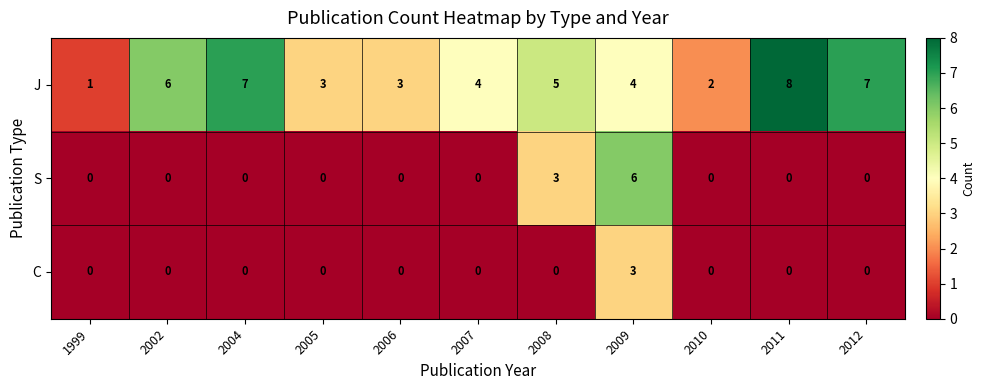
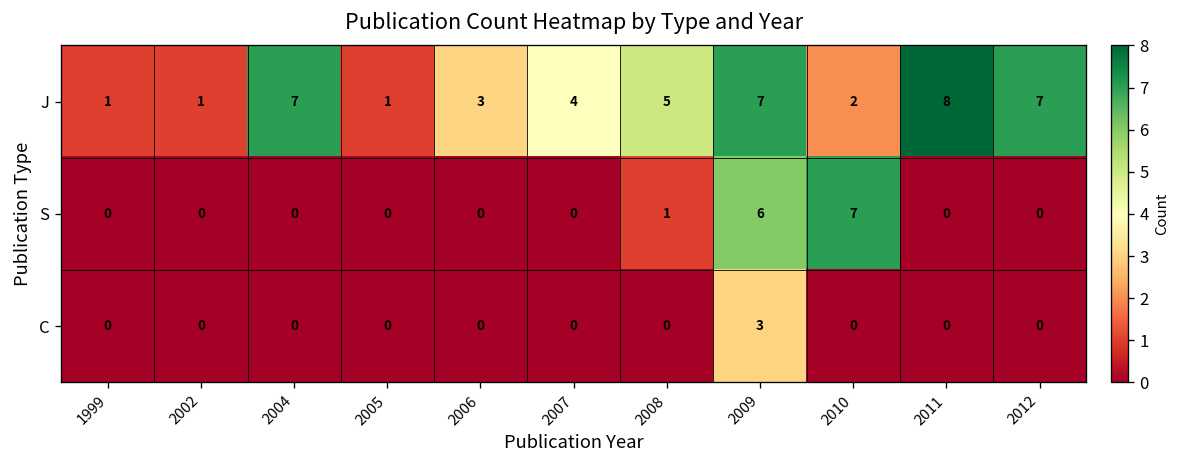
J, 2002: 6 -> 1
J, 2005: 3 -> 1
J, 2009: 4 -> 7
S, 2008: 3 -> 1
S, 2010: 0 -> 7
